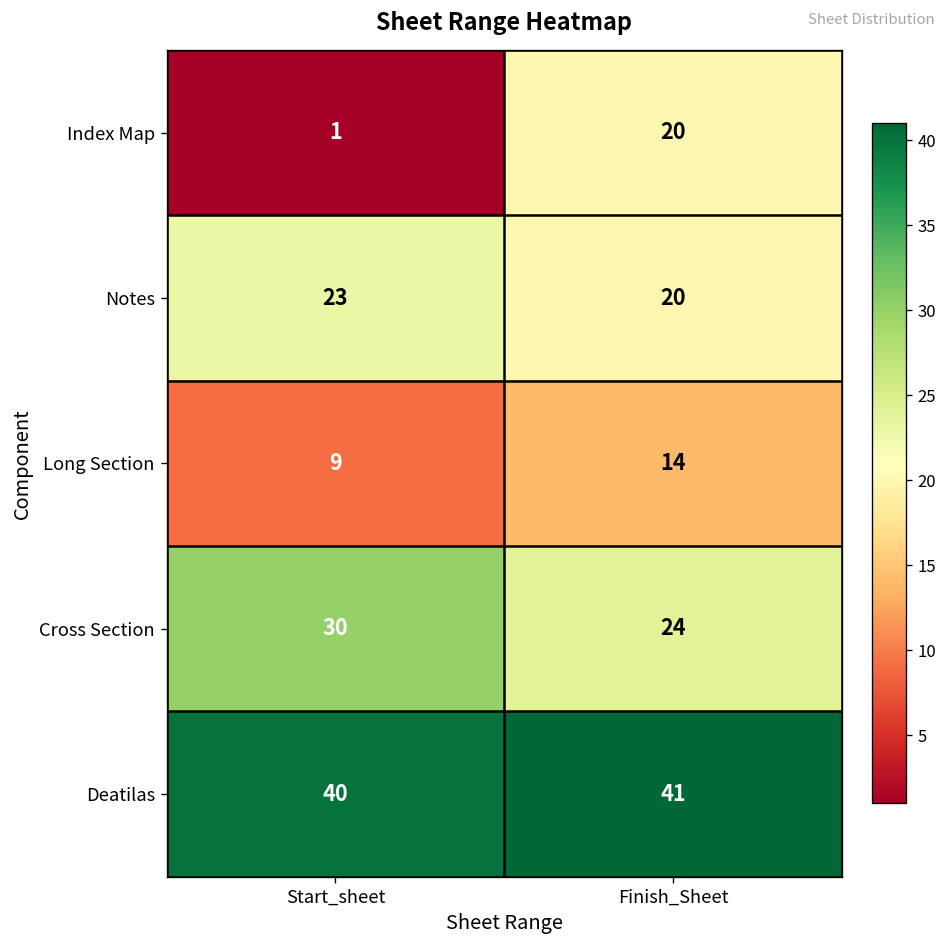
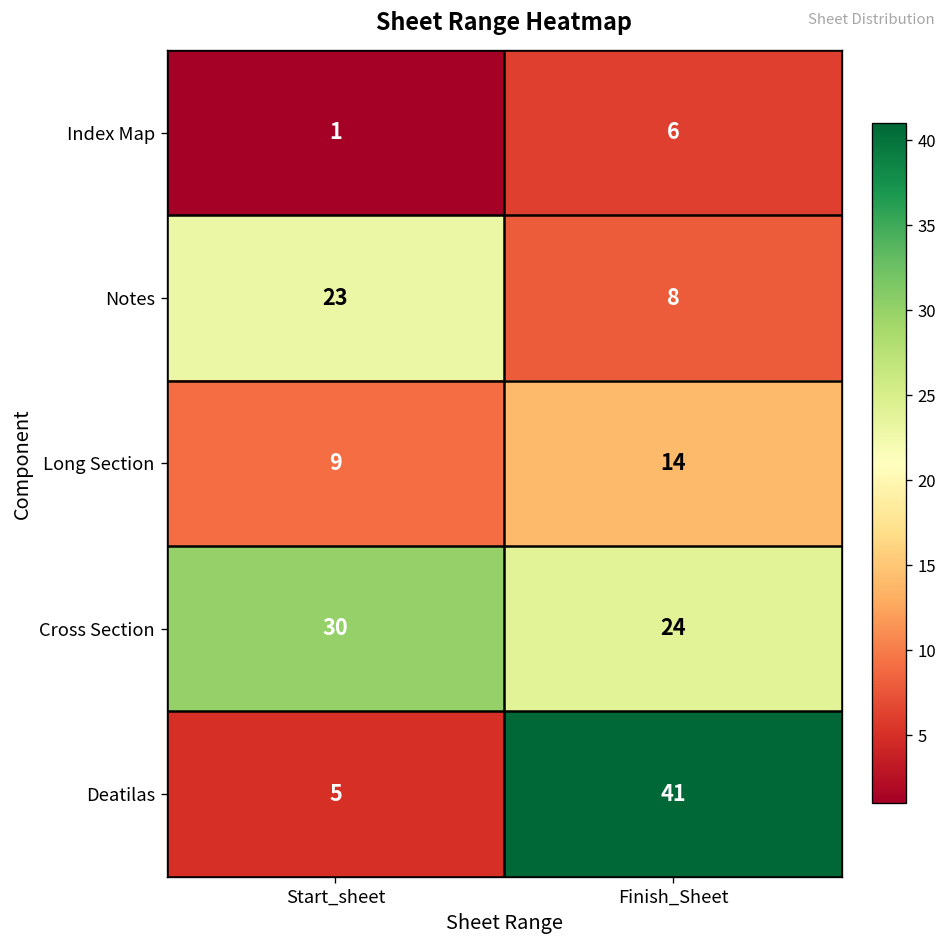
Index Map, Finish_Sheet: 20 -> 6
Notes, Finish_Sheet: 20 -> 8
Deatilas, Start_sheet: 40 -> 5
